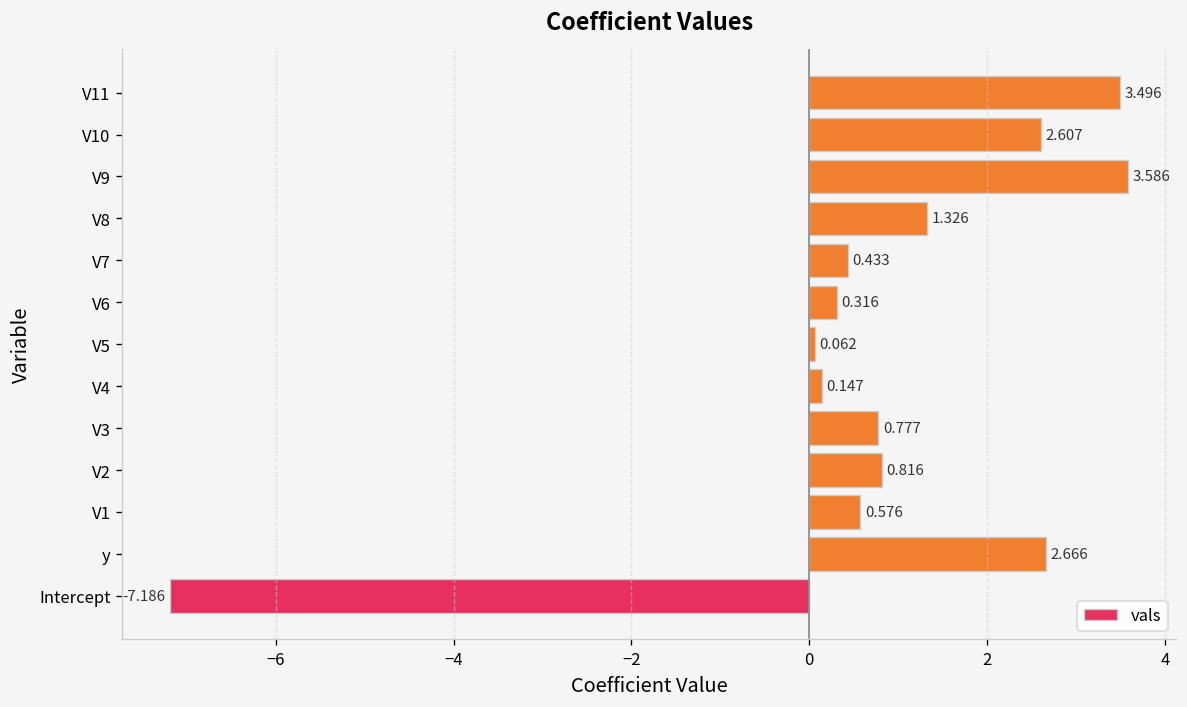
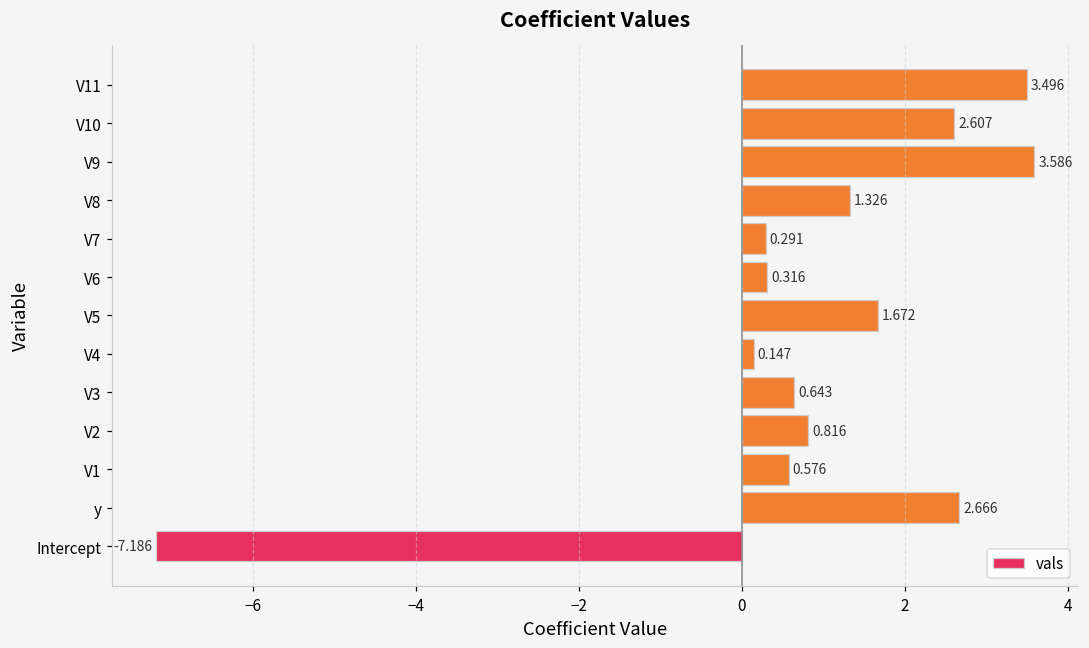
V7: 0.433 -> 0.291
V5: 0.062 -> 1.672
V3: 0.777 -> 0.643
